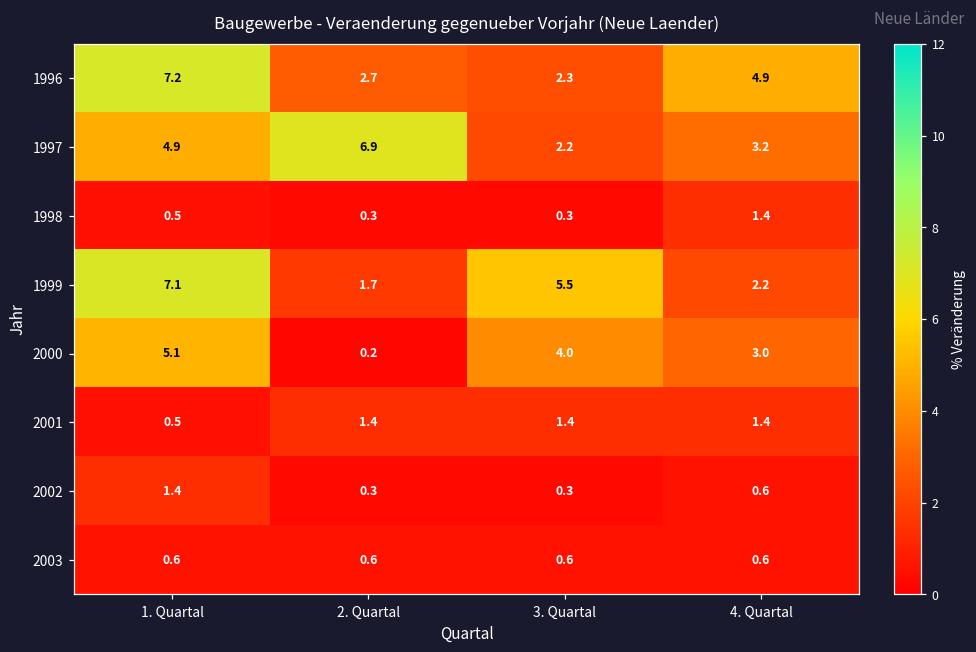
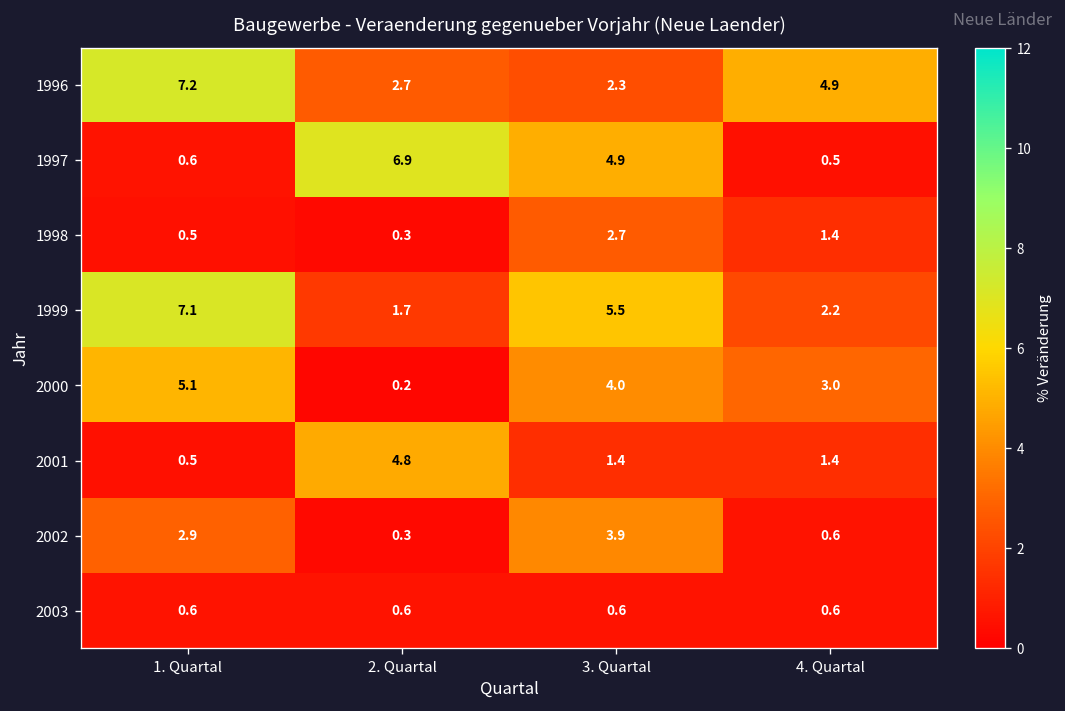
1997, 1. Quartal: 4.9 -> 0.6
1997, 3. Quartal: 2.2 -> 4.9
1997, 4. Quartal: 3.2 -> 0.5
1998, 3. Quartal: 0.3 -> 2.7
2001, 2. Quartal: 1.4 -> 4.8
2002, 1. Quartal: 1.4 -> 2.9
2002, 3. Quartal: 0.3 -> 3.9
